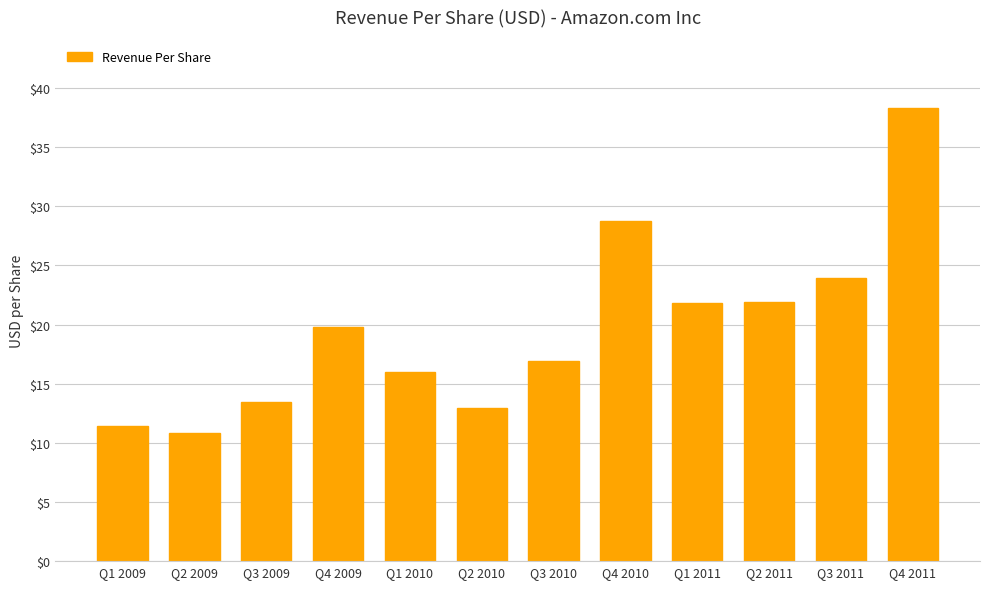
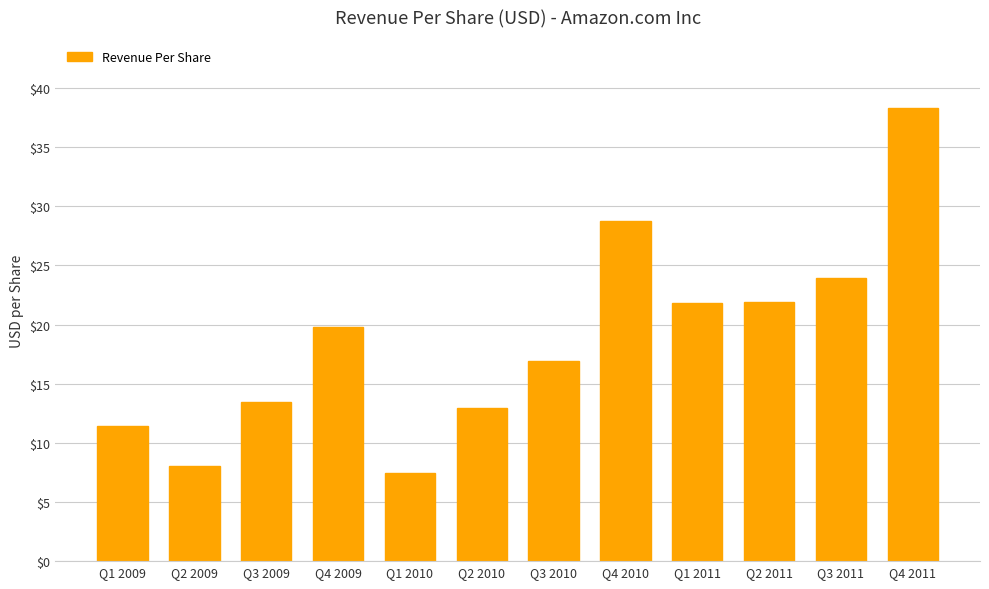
Q2 2009: $10.8 -> $8.1
Q1 2010: $16.0 -> $7.4
